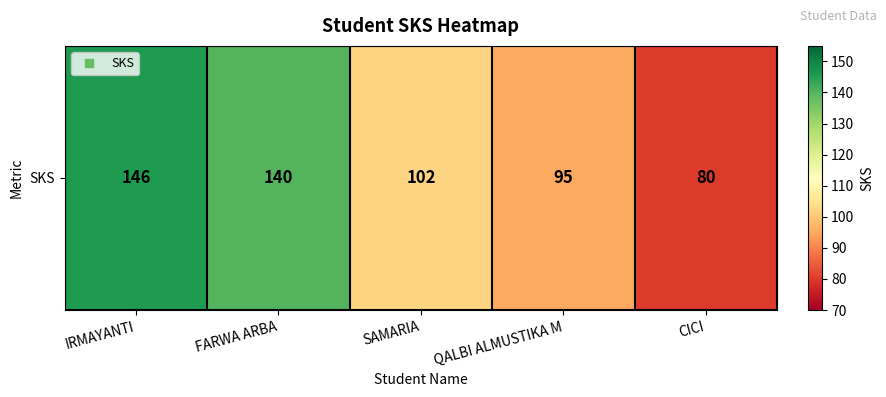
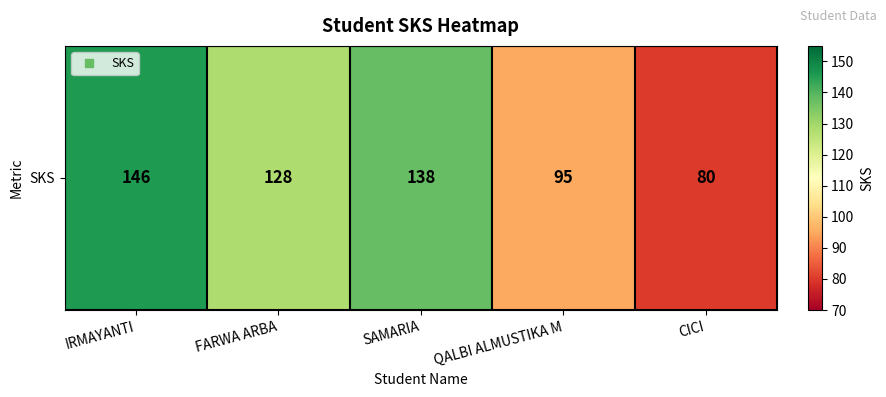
SKS, FARWA ARBA: 140 -> 128
SKS, SAMARIA: 102 -> 138
